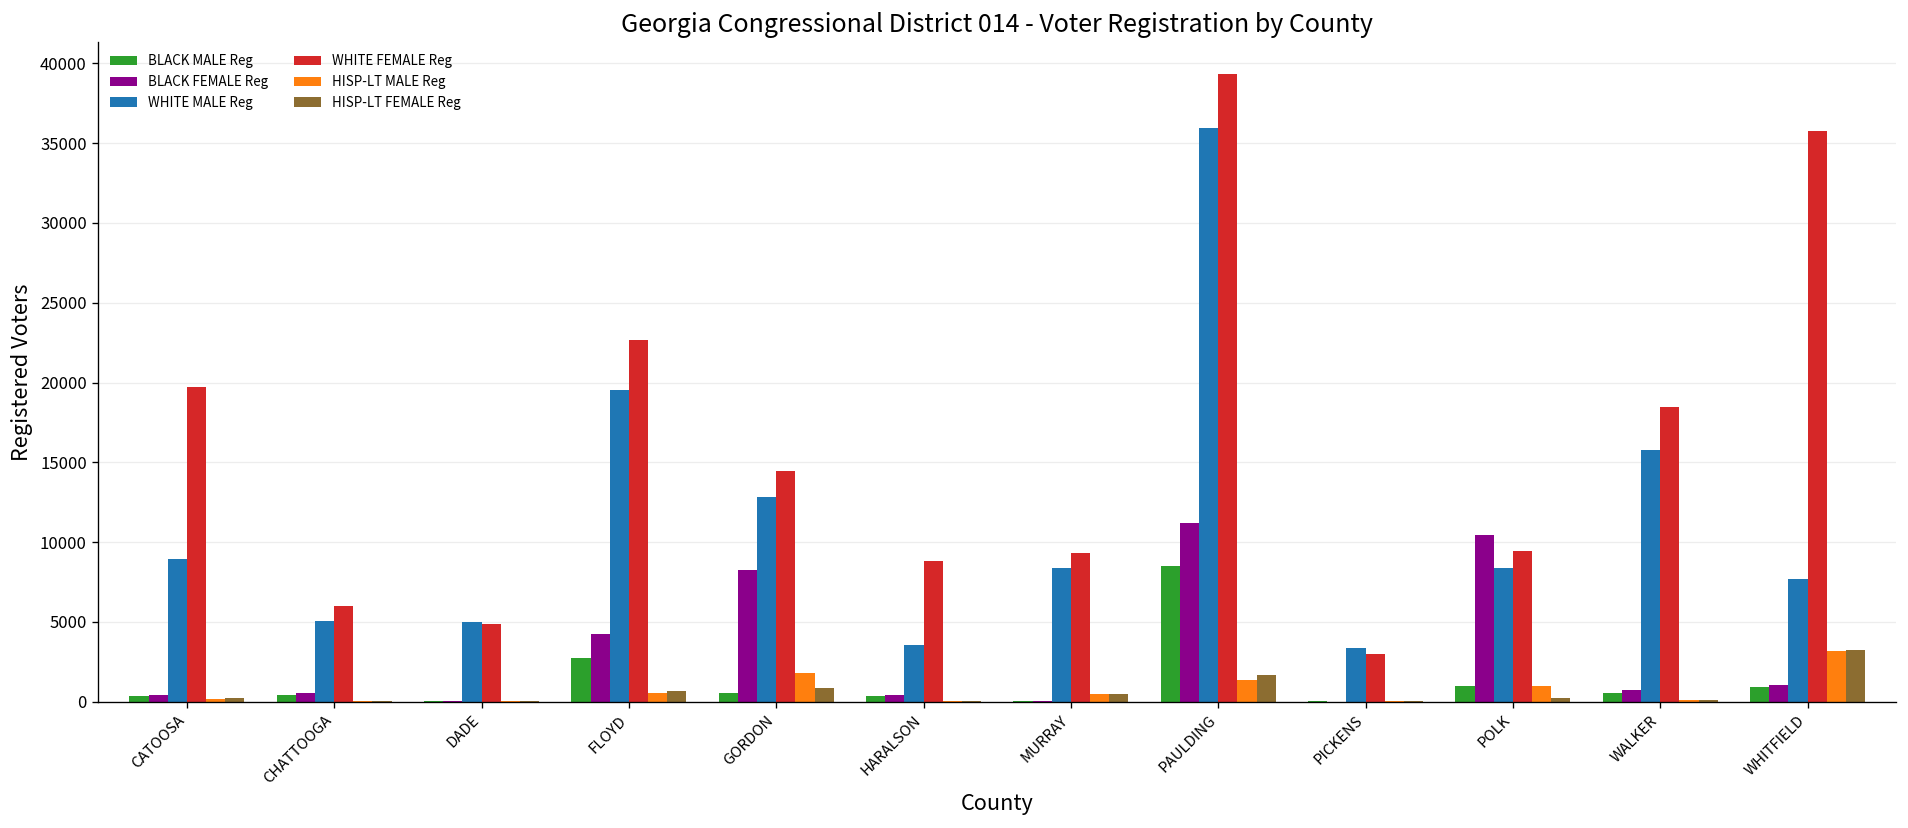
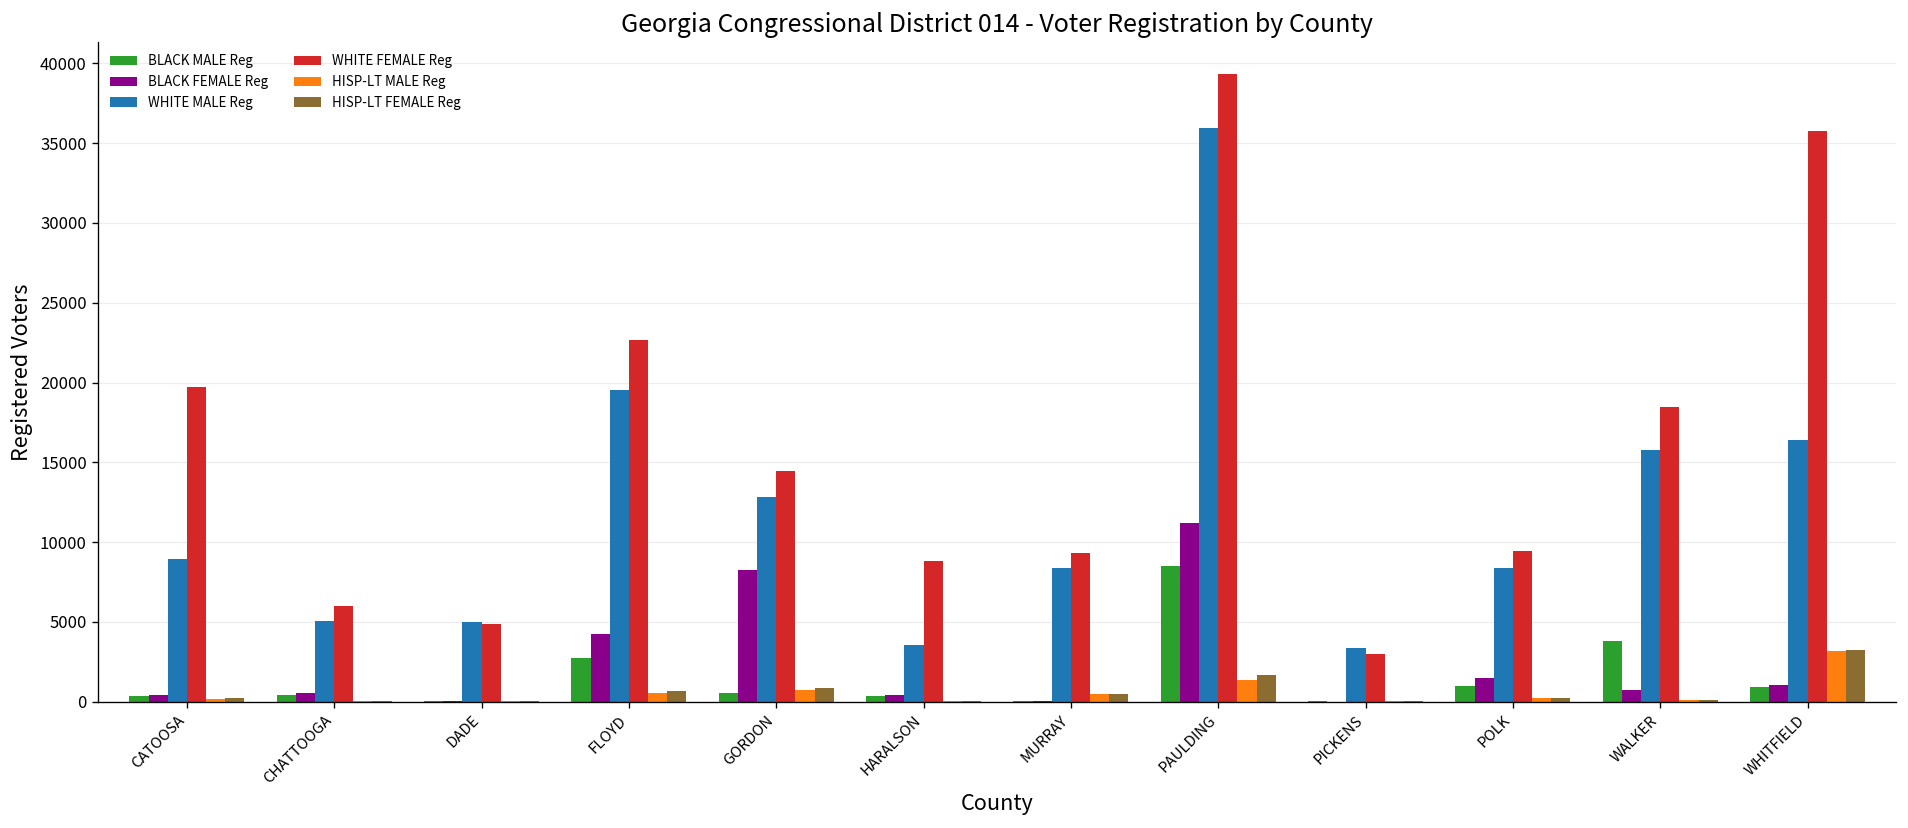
HISP-LT MALE Reg, GORDON: 1800 -> 700
BLACK FEMALE Reg, POLK: 10400 -> 1500
HISP-LT MALE Reg, POLK: 1000 -> 200
BLACK MALE Reg, WALKER: 600 -> 3800
WHITE MALE Reg, WHITFIELD: 7700 -> 16400
